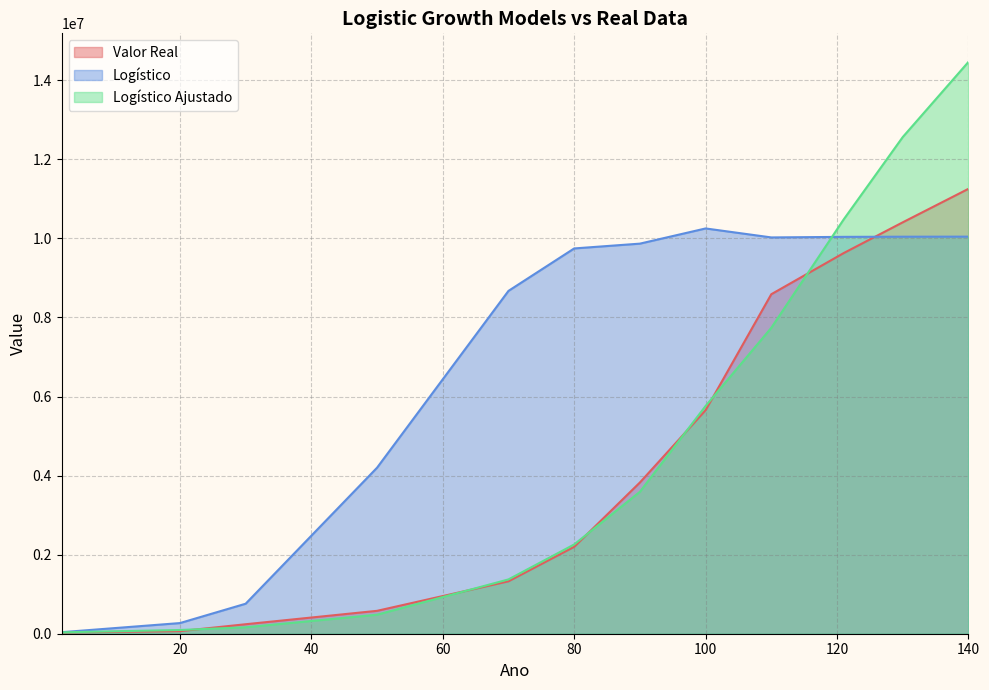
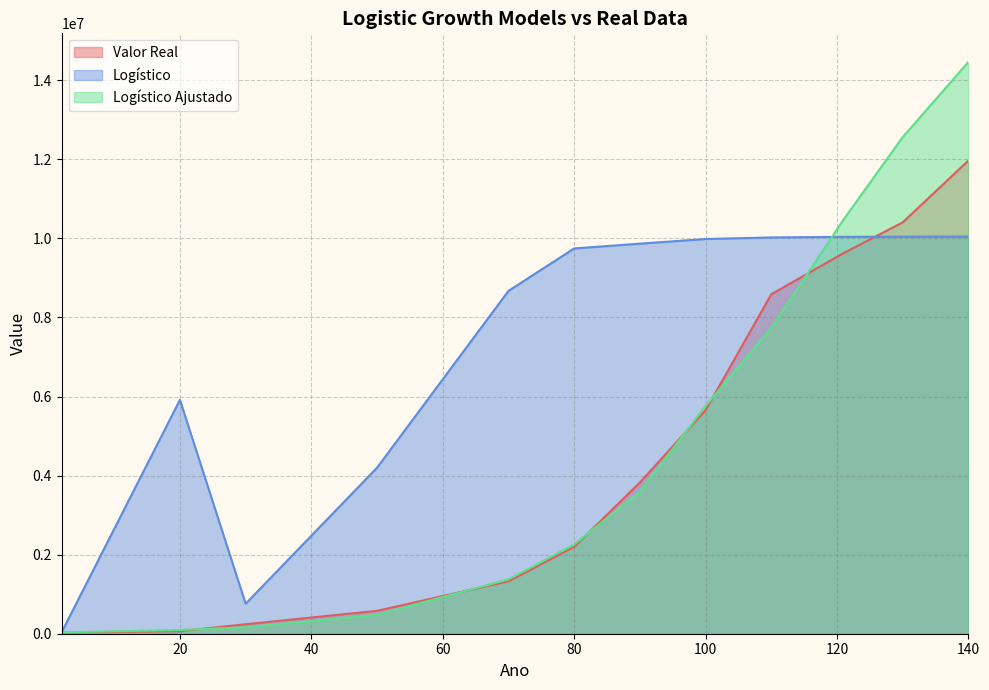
Logístico, 20: 300000 -> 5900000
Logístico, 100: 10300000 -> 10000000
Valor Real, 140: 11300000 -> 12000000
